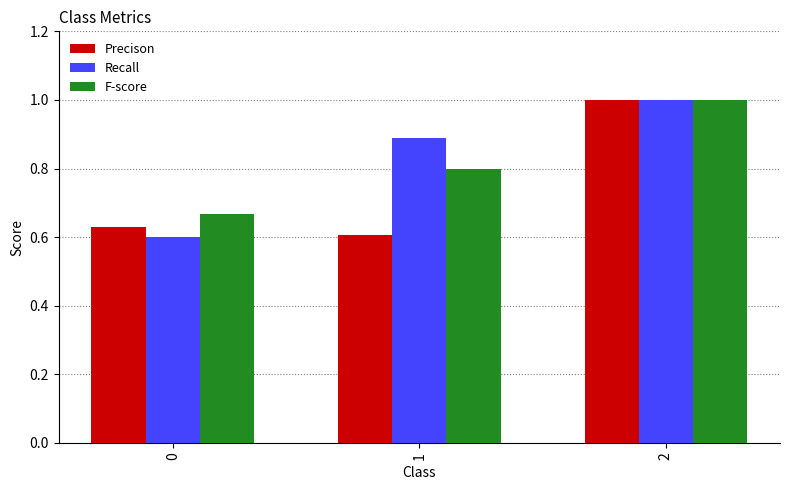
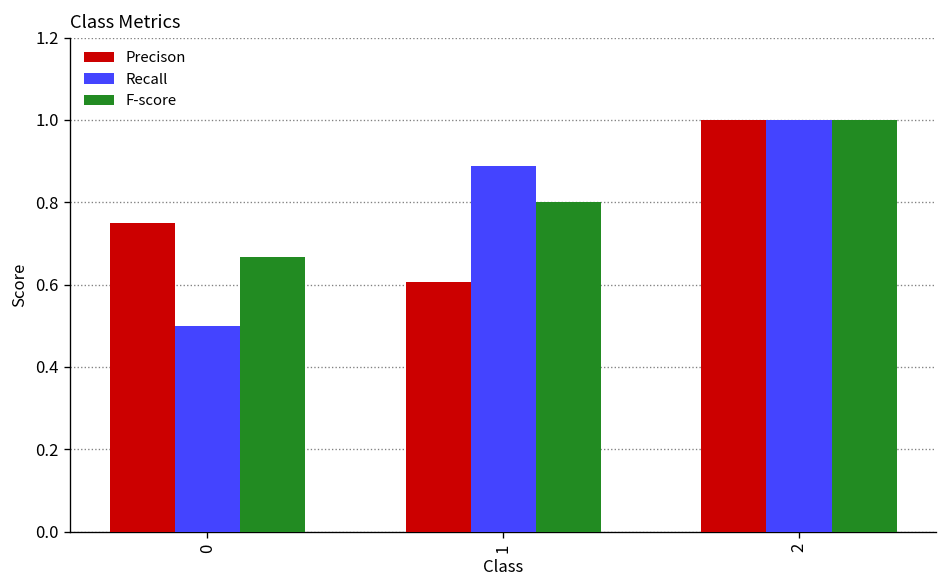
Precison, 0: 0.63 -> 0.75
Recall, 0: 0.6 -> 0.5
